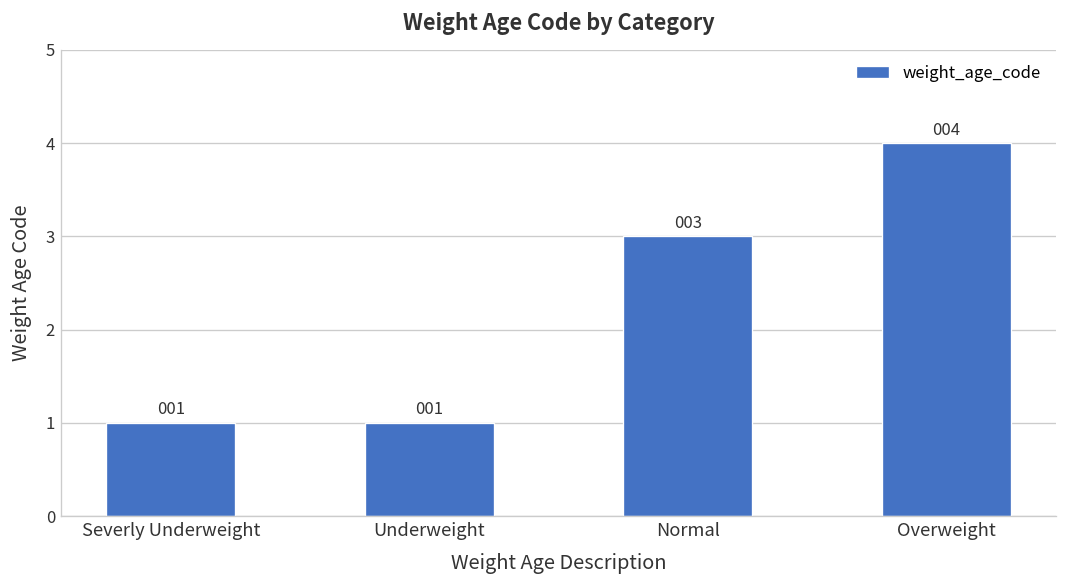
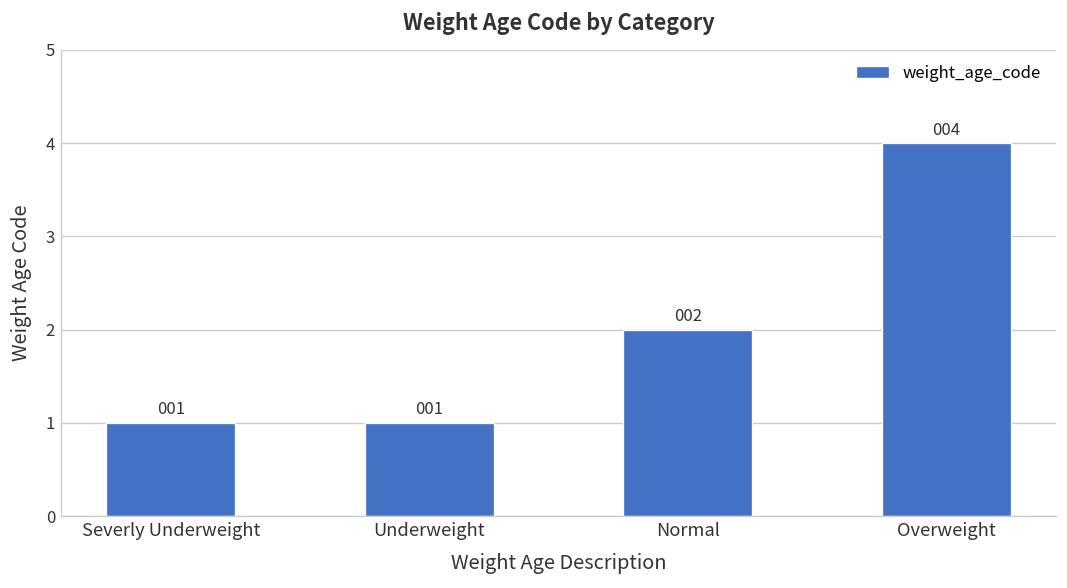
Normal: 003 -> 002
